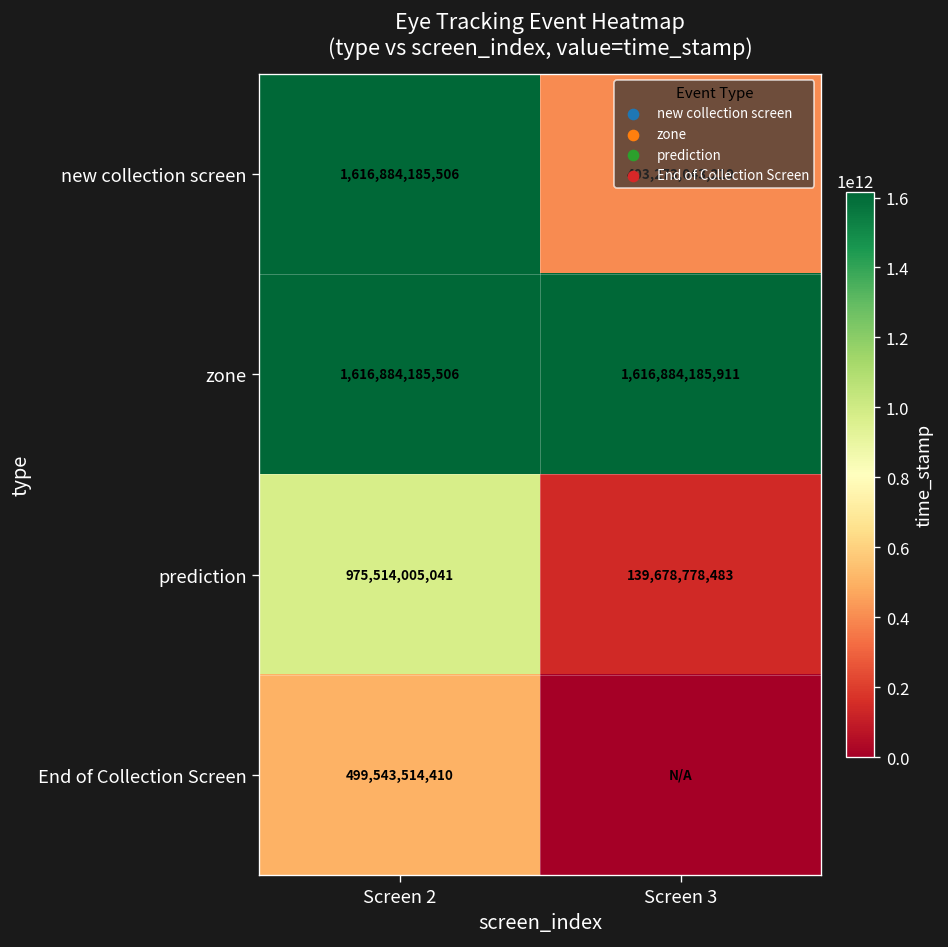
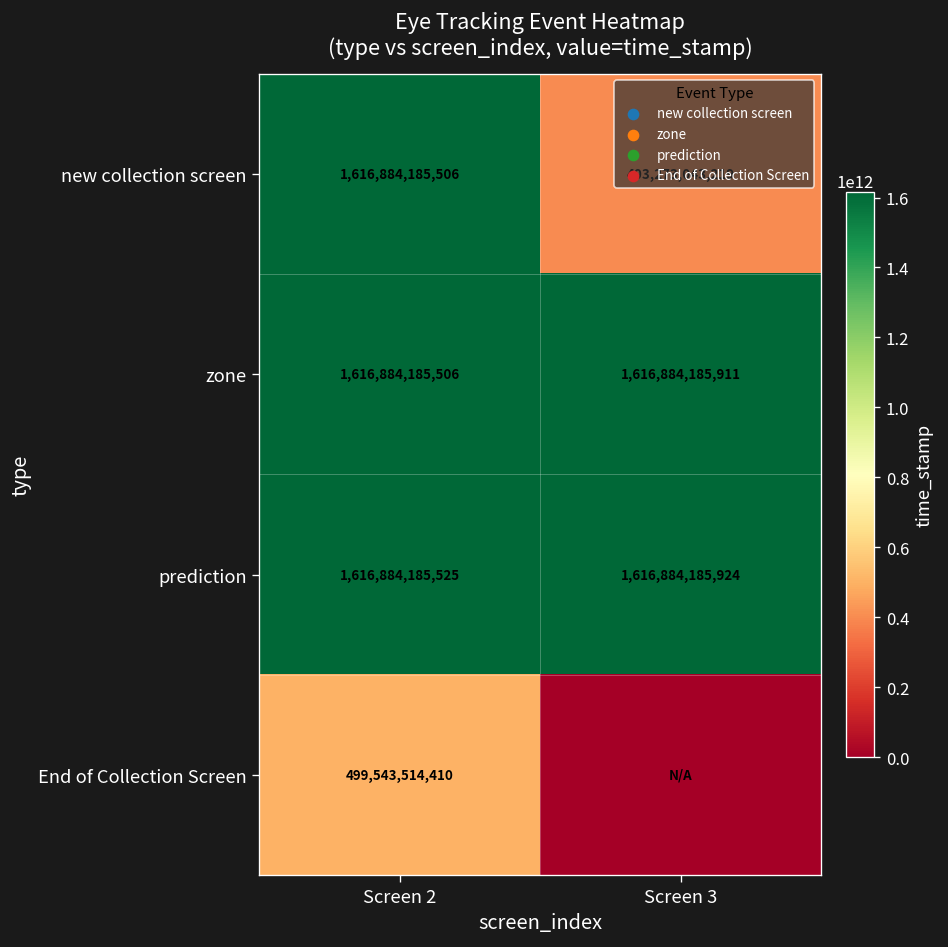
prediction, Screen 2: 975,514,005,041 -> 1,616,884,185,525
prediction, Screen 3: 139,678,778,483 -> 1,616,884,185,924
